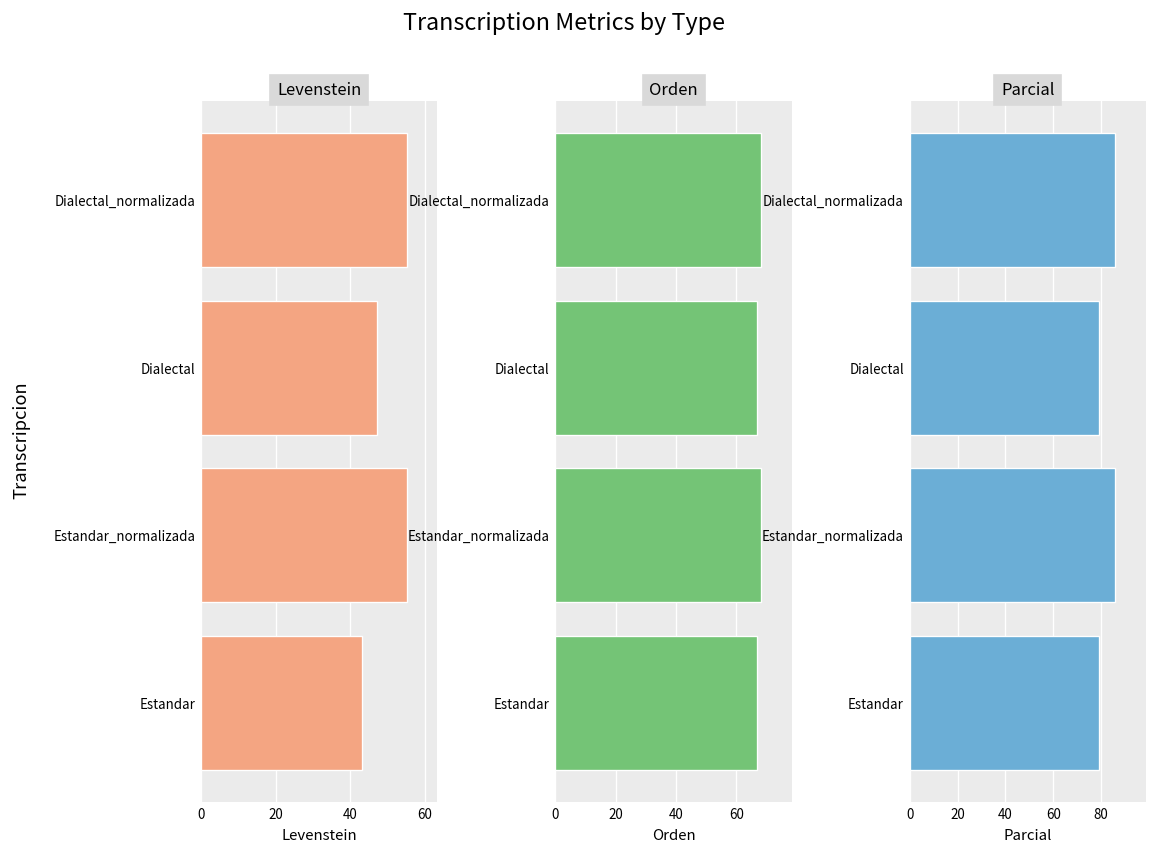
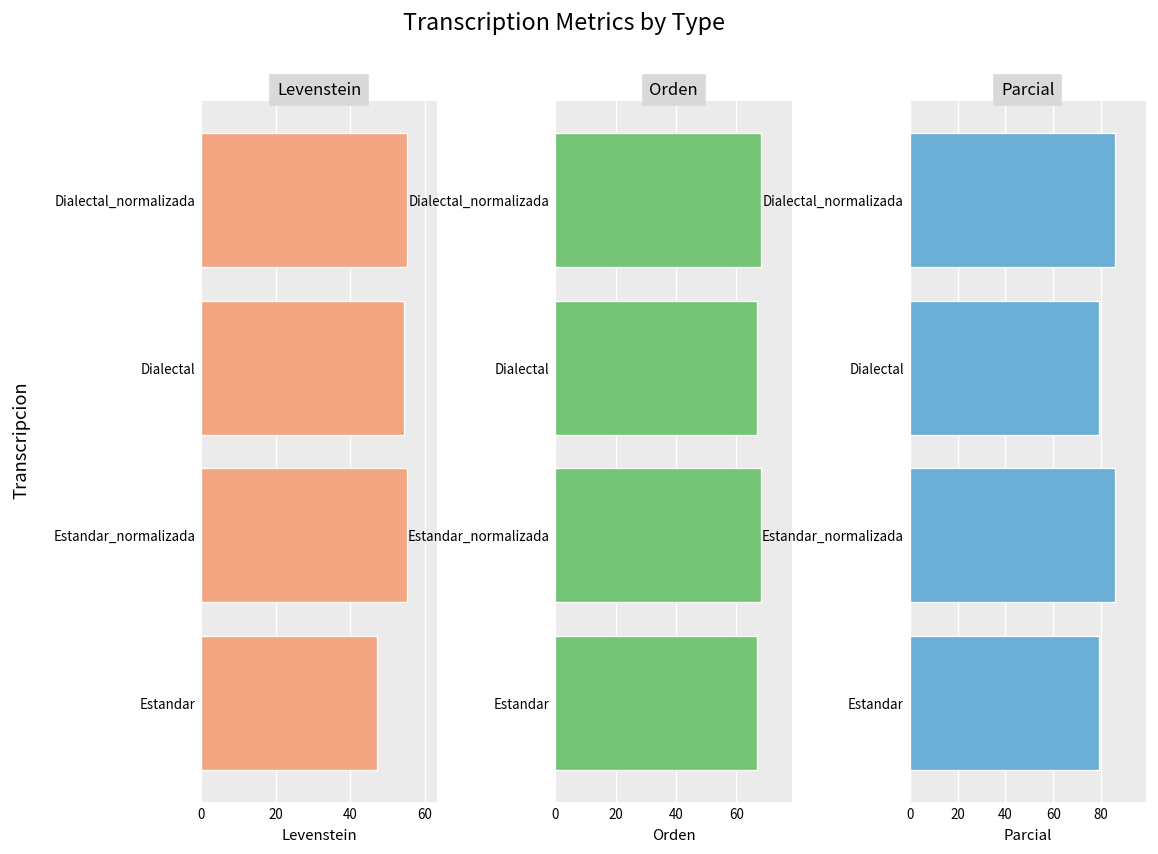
Levenstein, Dialectal: 47 -> 54
Levenstein, Estandar: 43 -> 47
